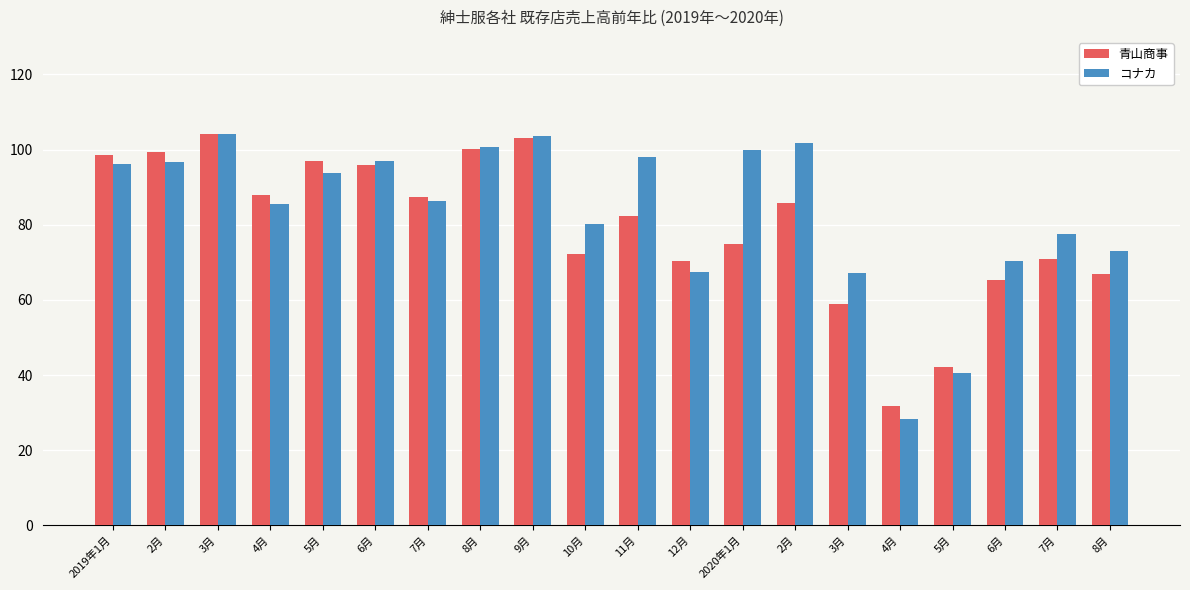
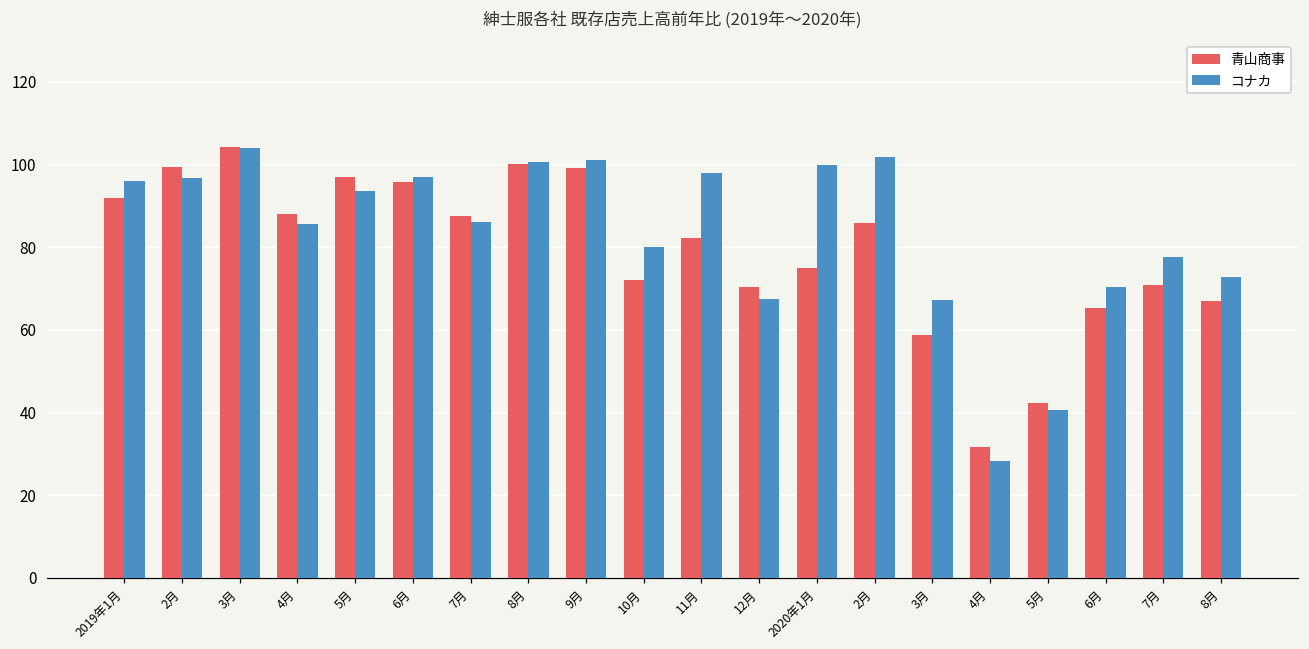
青山商事, 2019年1月: 99 -> 92
青山商事, 9月: 103 -> 99
コナカ, 9月: 104 -> 101
